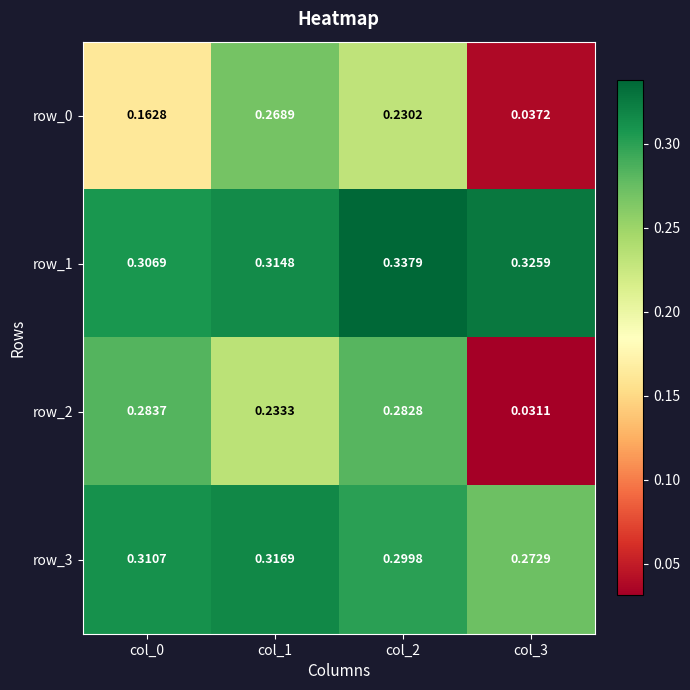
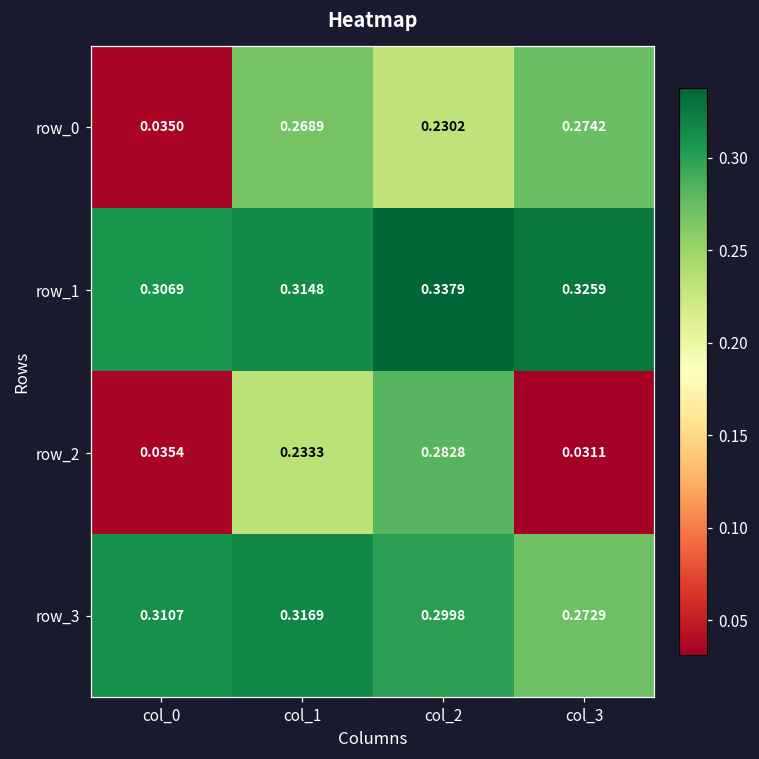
row_0, col_0: 0.1628 -> 0.0350
row_0, col_3: 0.0372 -> 0.2742
row_2, col_0: 0.2837 -> 0.0354
